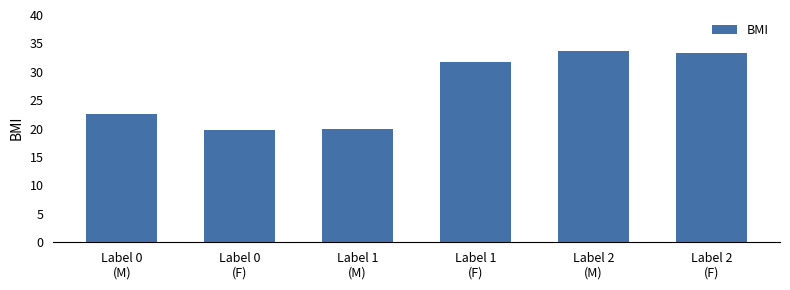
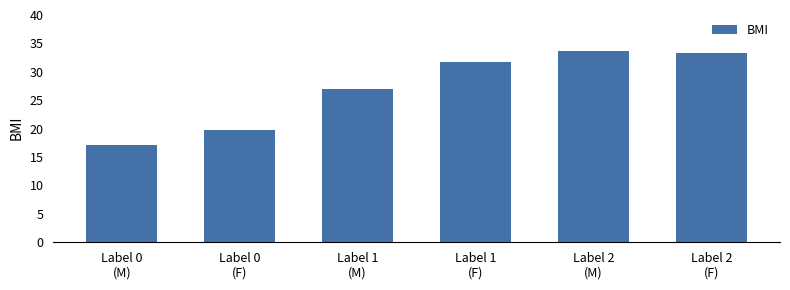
Label 0 (M): 22 -> 17
Label 1 (M): 20 -> 27
